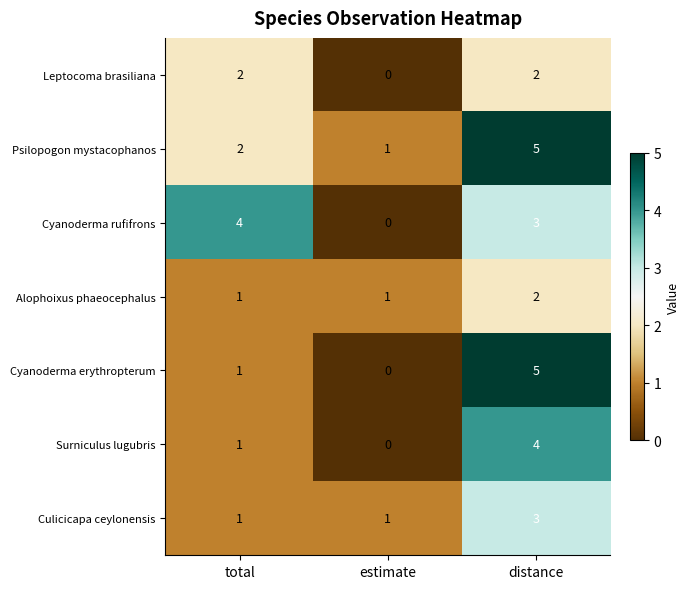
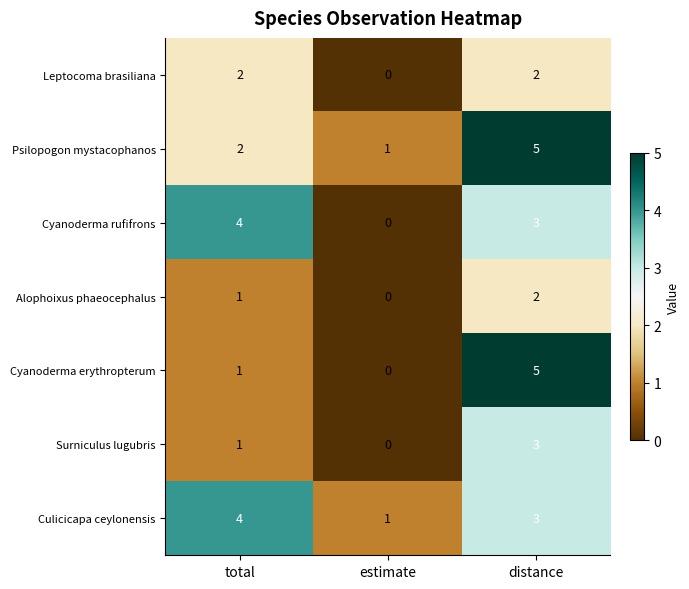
Alophoixus phaeocephalus, estimate: 1 -> 0
Surniculus lugubris, distance: 4 -> 3
Culicicapa ceylonensis, total: 1 -> 4
